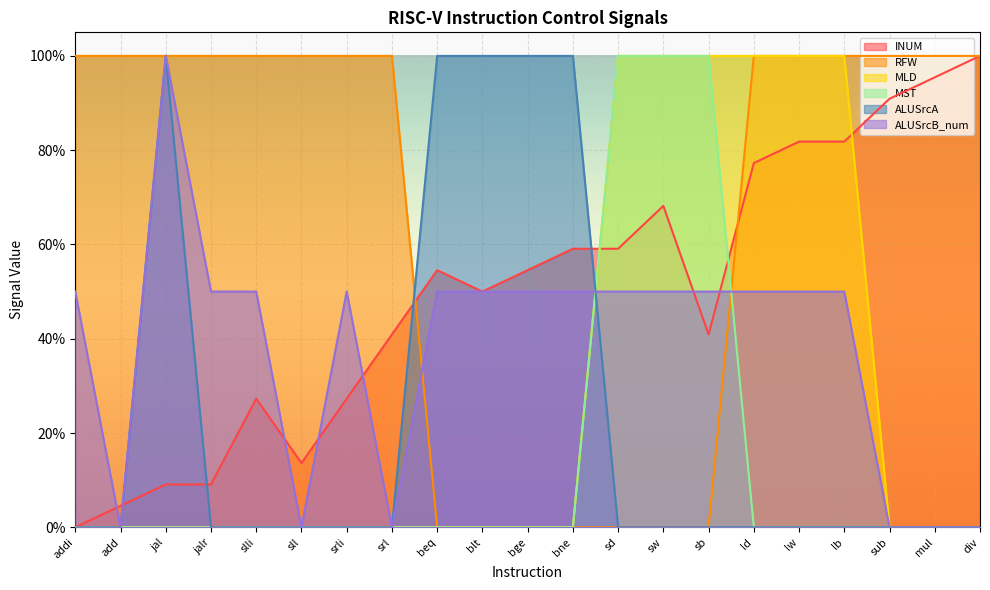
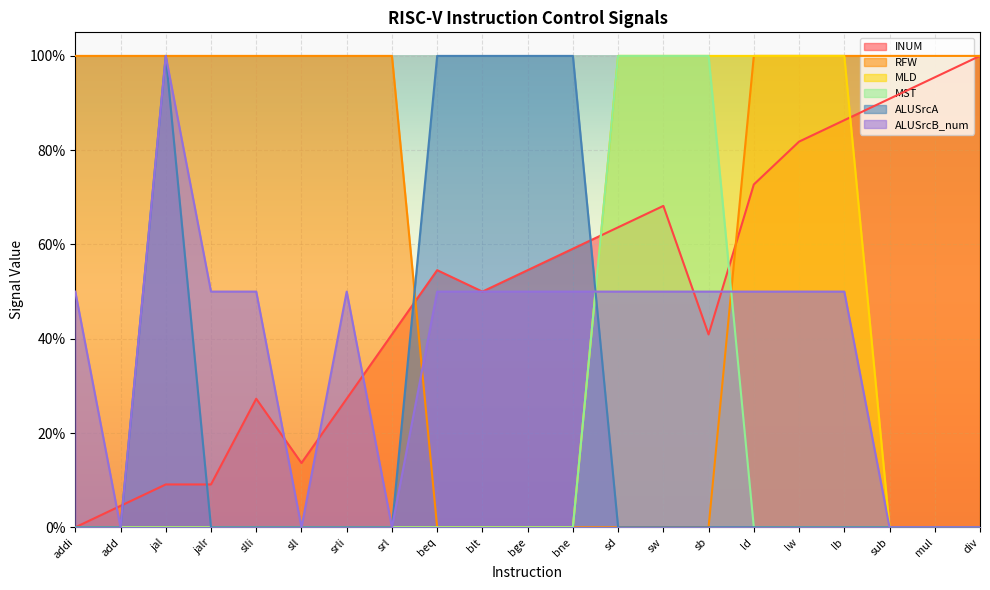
INUM, sd: 59% -> 64%
INUM, ld: 77% -> 73%
INUM, lb: 82% -> 86%
